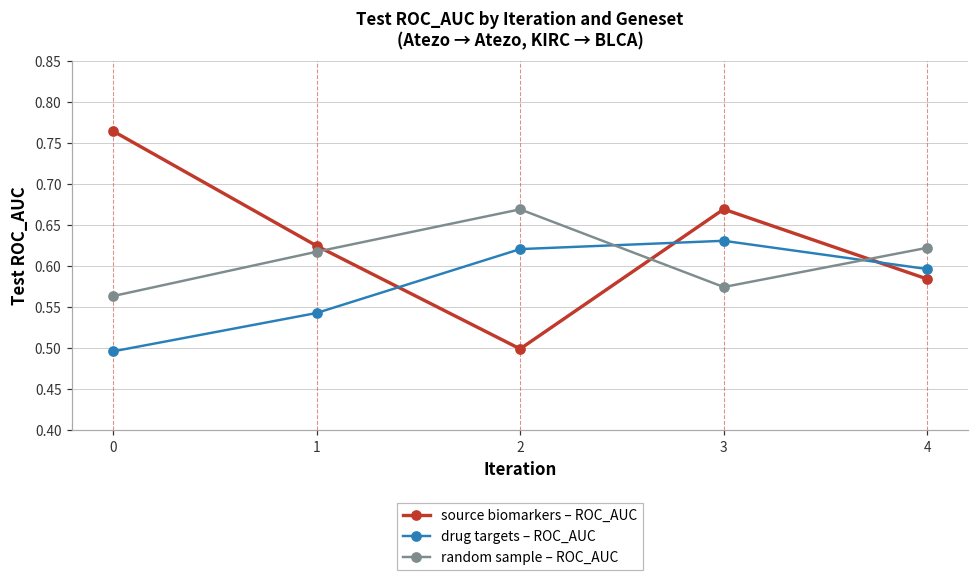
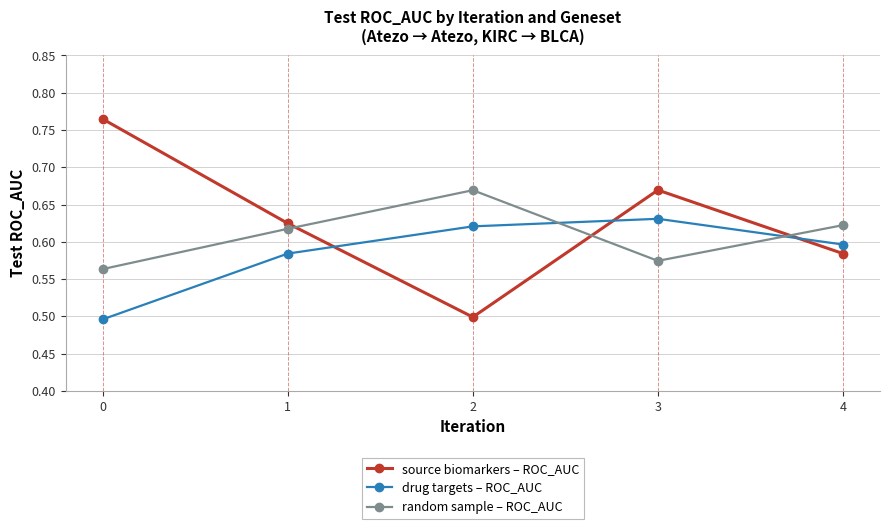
drug targets – ROC_AUC, 1: 0.54 -> 0.58
